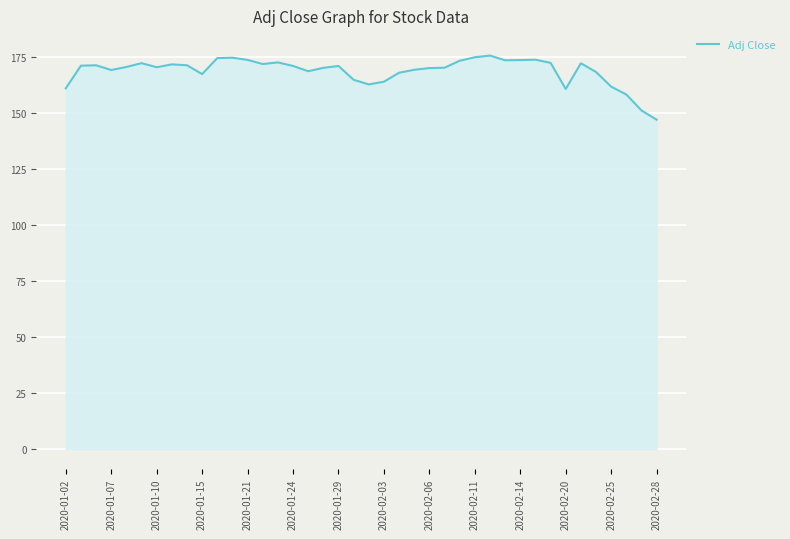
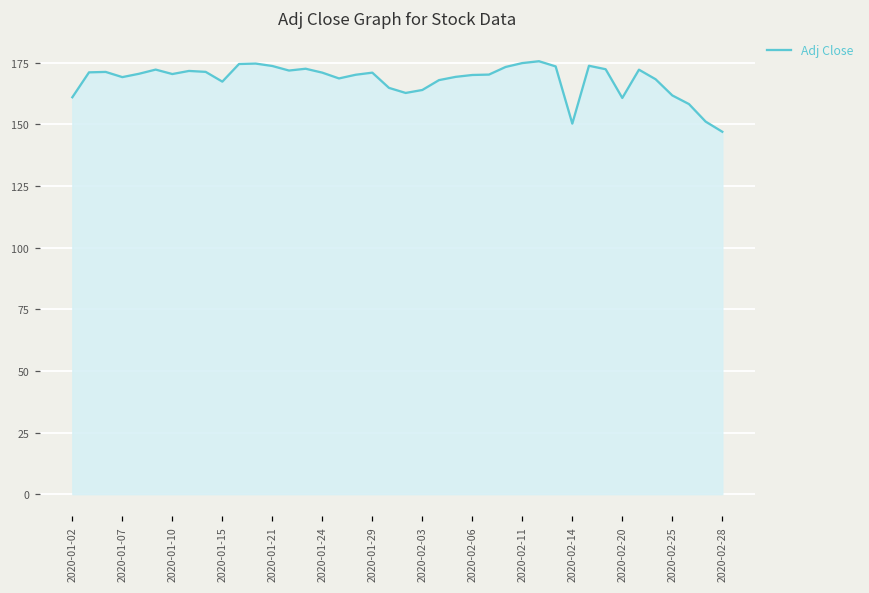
2020-02-14: 174 -> 150
